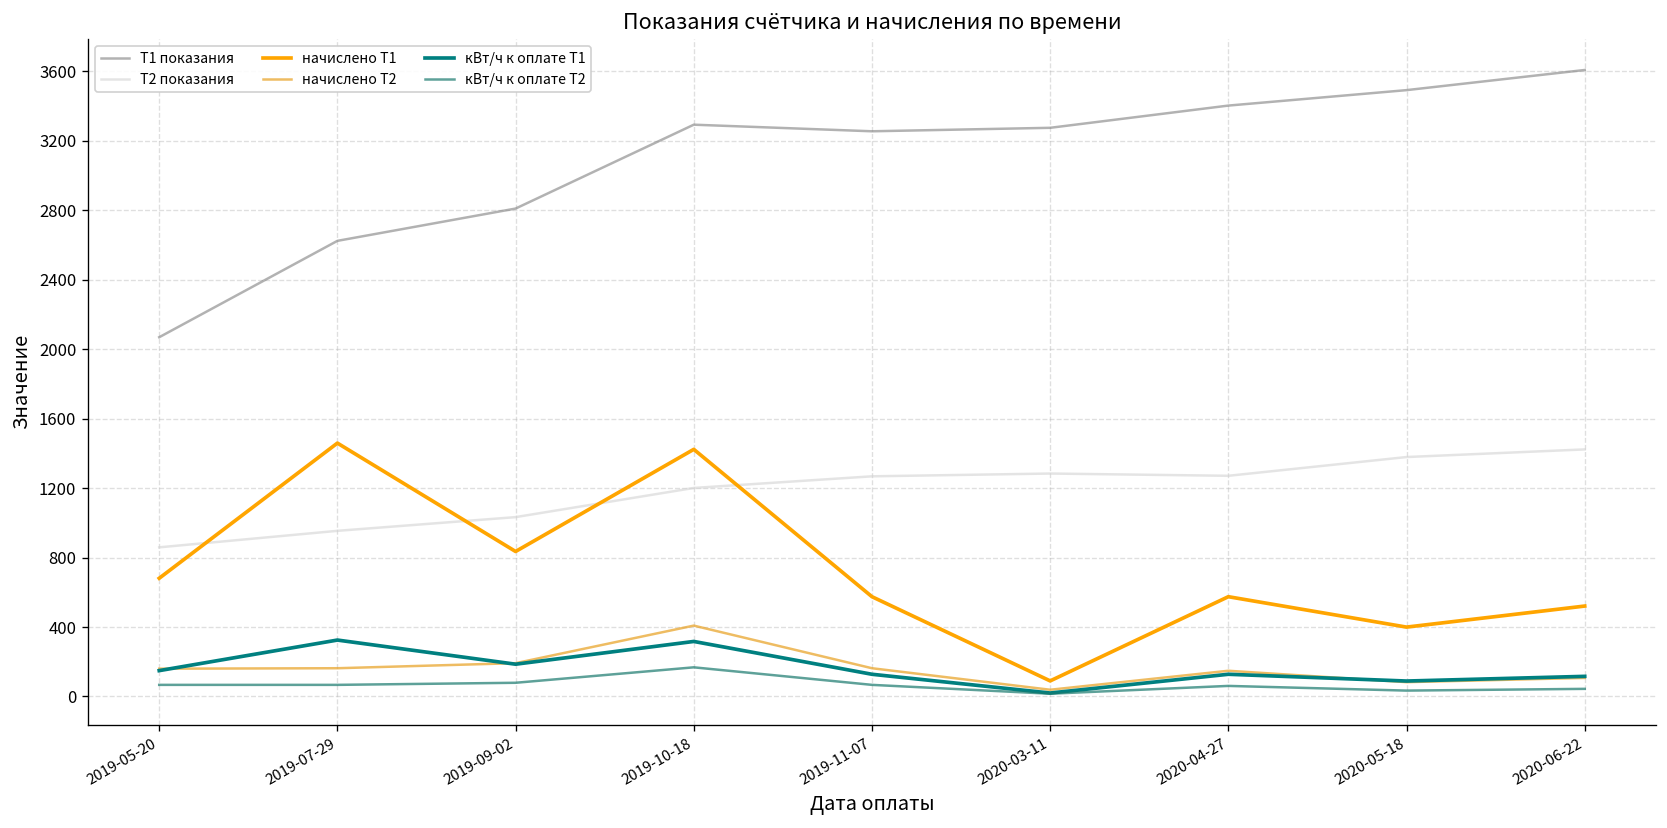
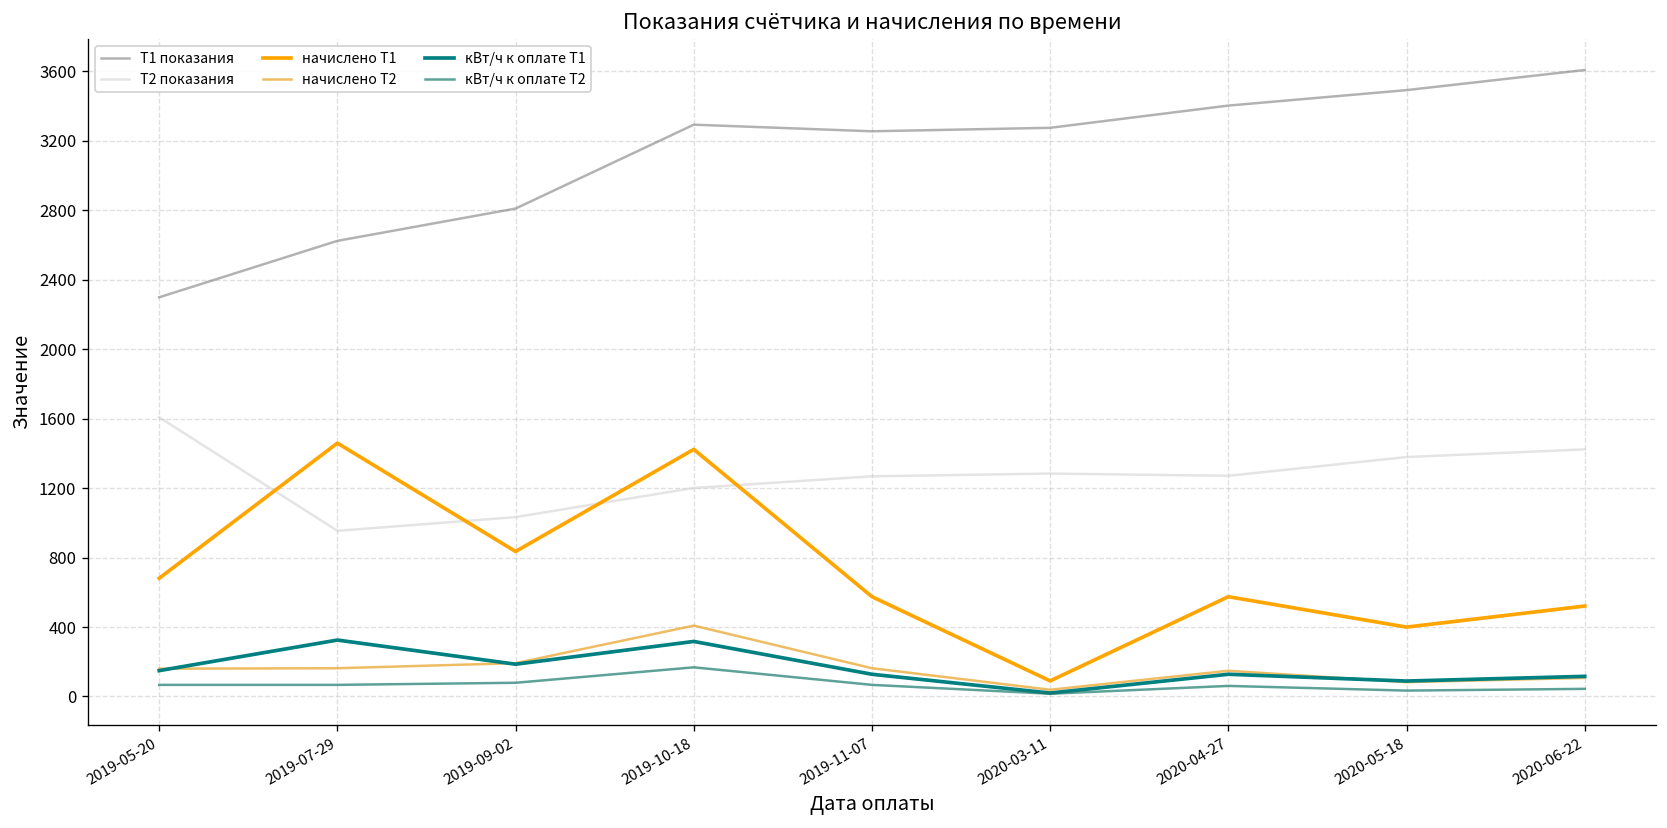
Т1 показания, 2019-05-20: 2070 -> 2300
Т2 показания, 2019-05-20: 860 -> 1610
